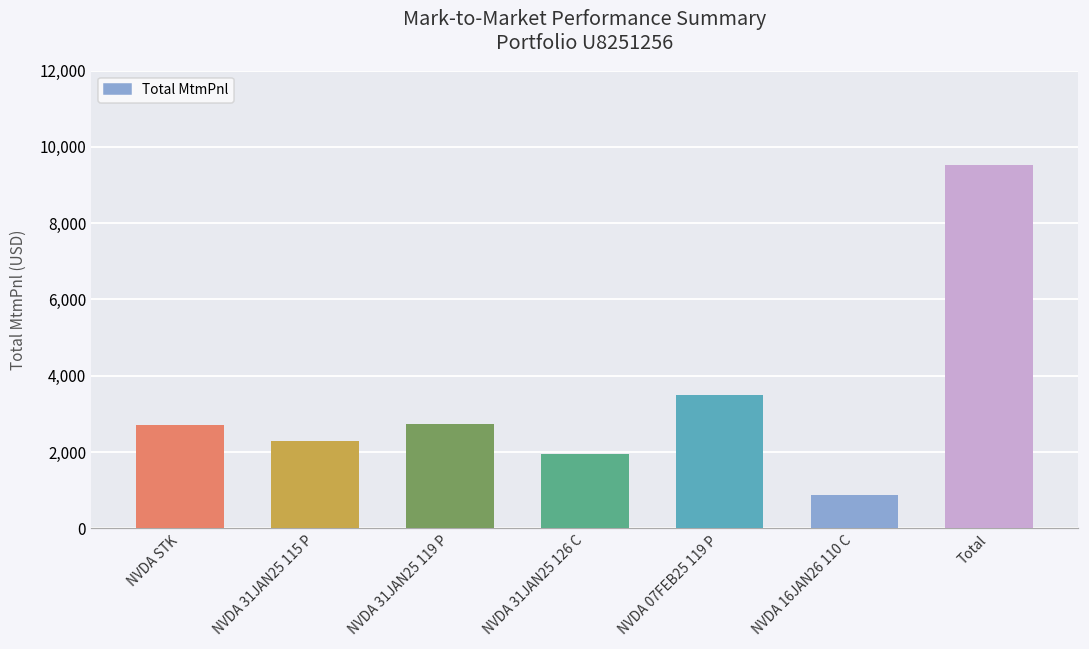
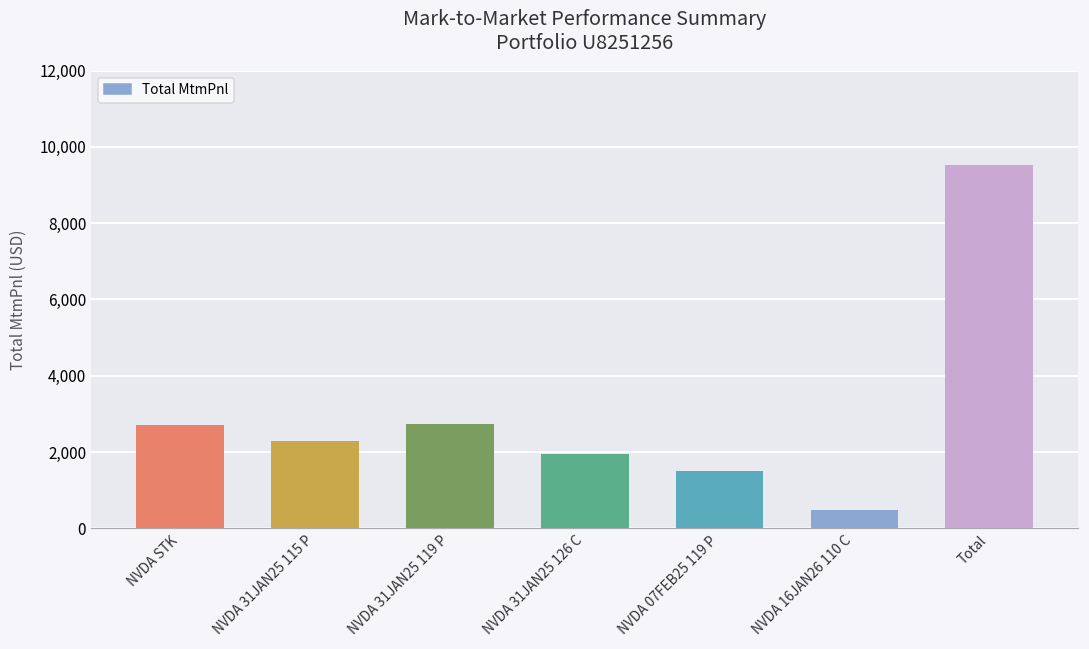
NVDA 07FEB25 119 P: 3,500 -> 1,500
NVDA 16JAN26 110 C: 900 -> 500
